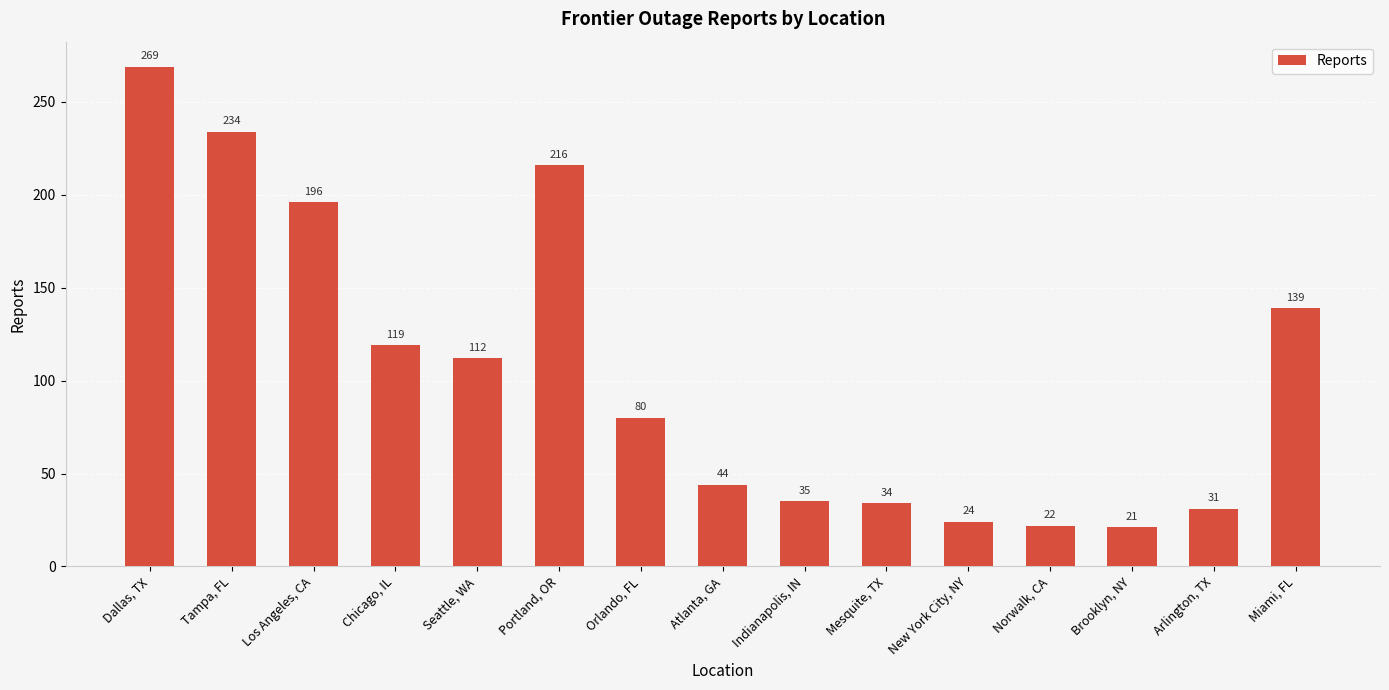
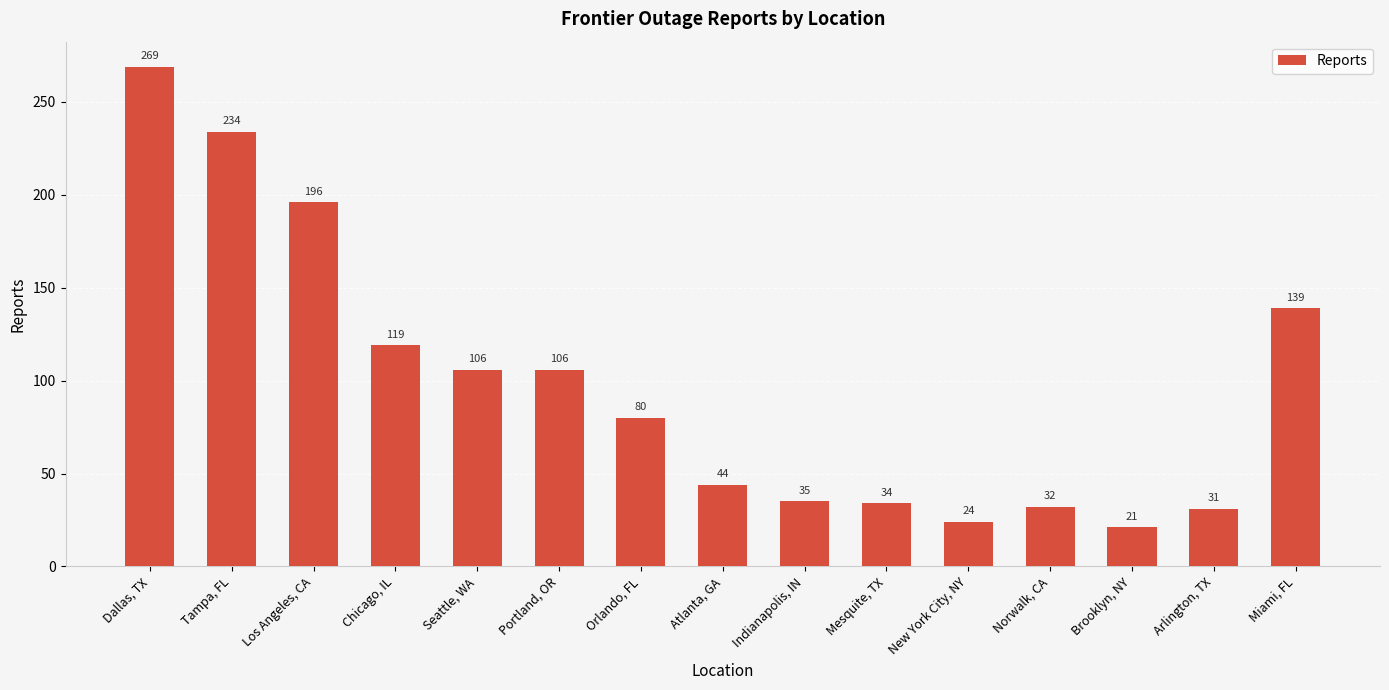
Seattle, WA: 112 -> 106
Portland, OR: 216 -> 106
Norwalk, CA: 22 -> 32
